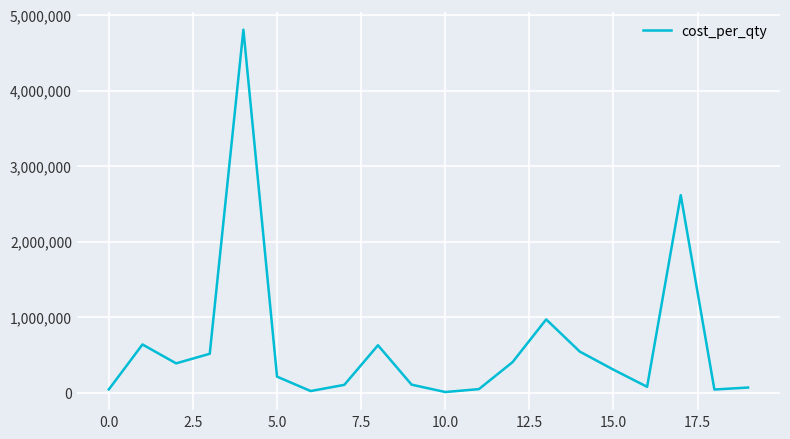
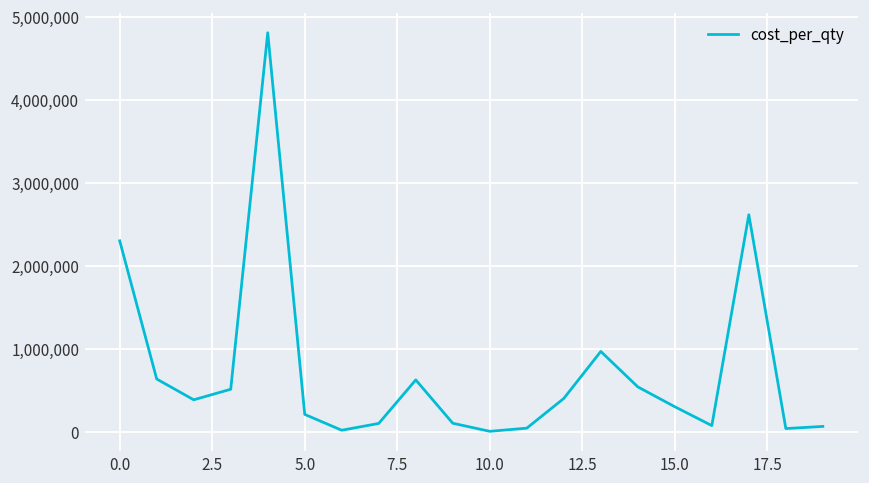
0.0: 0 -> 2,300,000
